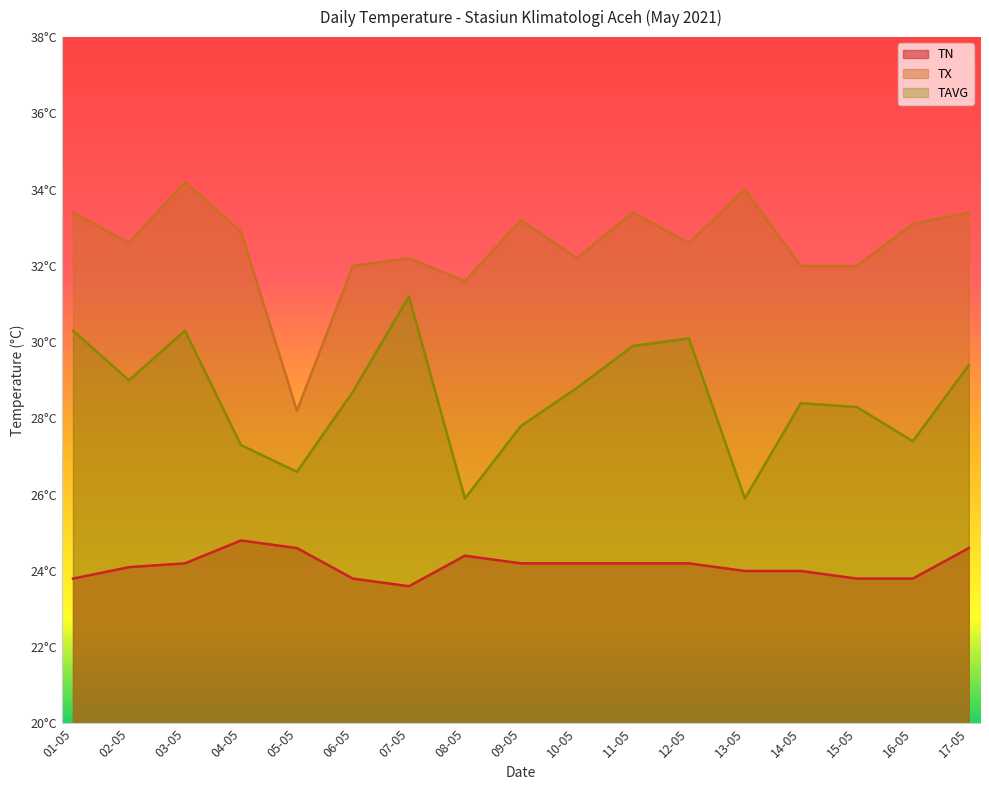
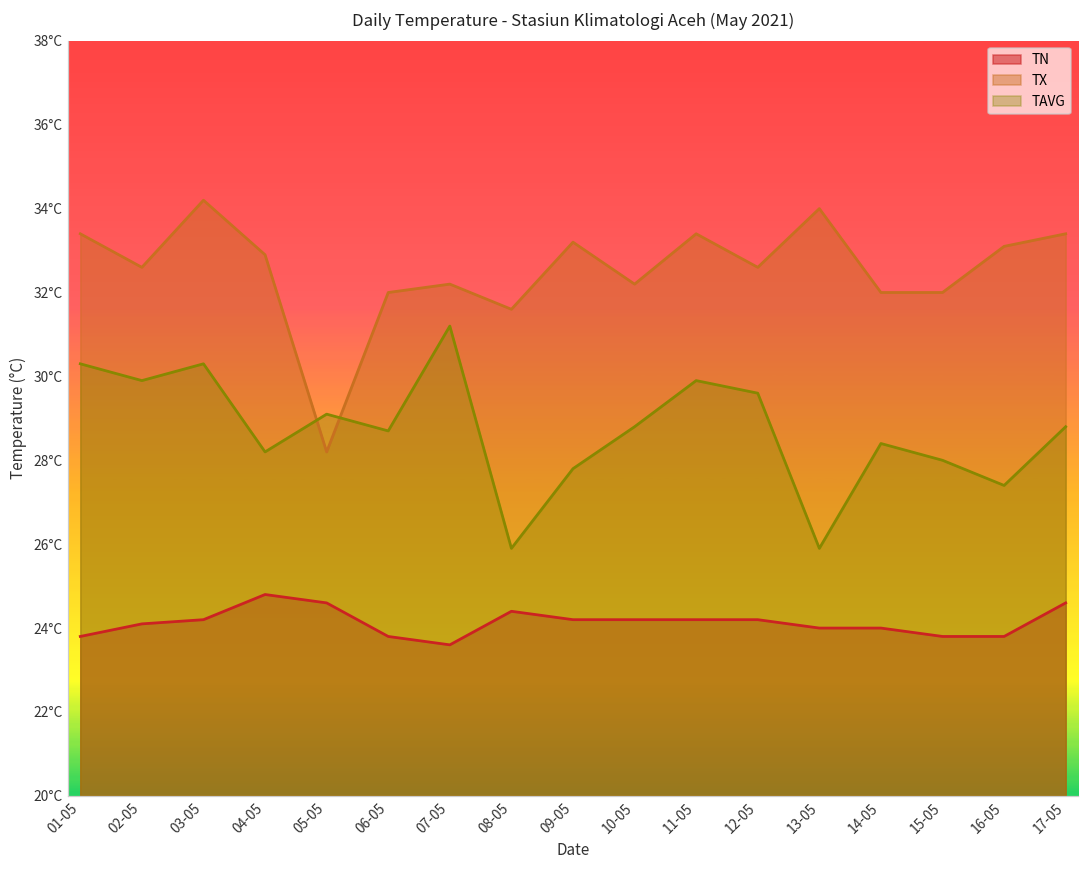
TAVG, 02-05: 29.0°C -> 29.9°C
TAVG, 04-05: 27.3°C -> 28.2°C
TAVG, 05-05: 26.6°C -> 29.1°C
TAVG, 12-05: 30.1°C -> 29.6°C
TAVG, 15-05: 28.3°C -> 28.0°C
TAVG, 17-05: 29.4°C -> 28.8°C
